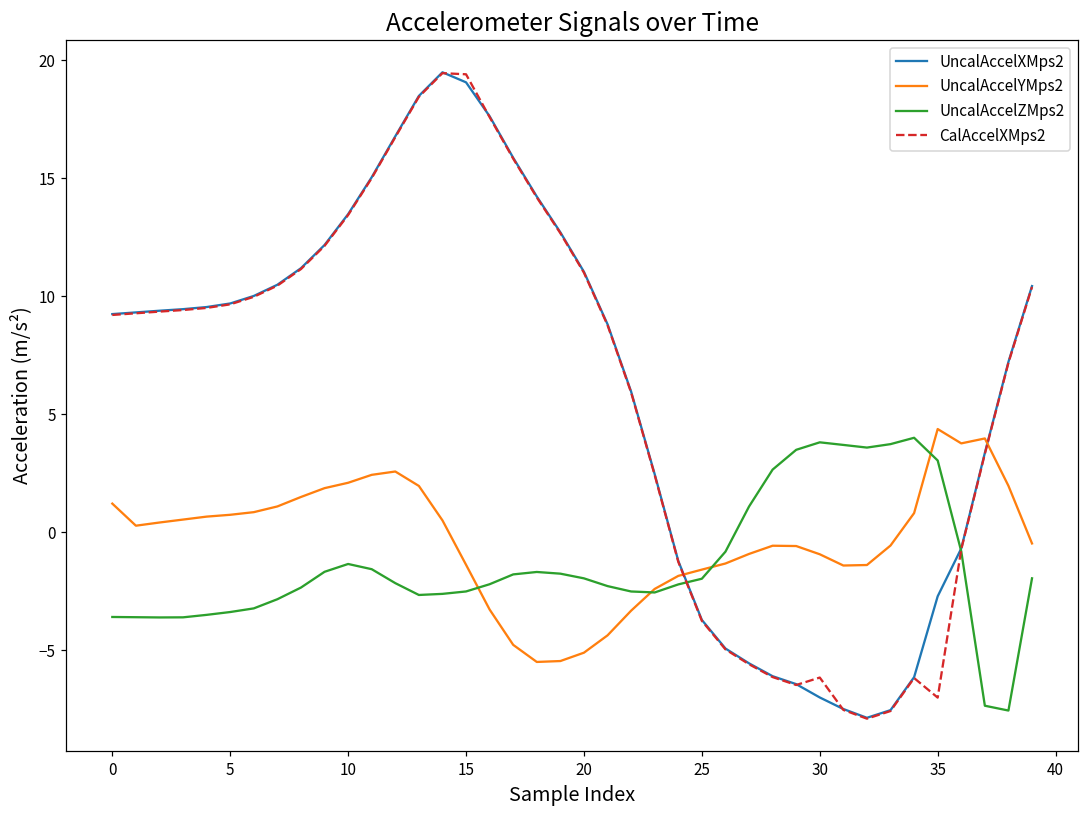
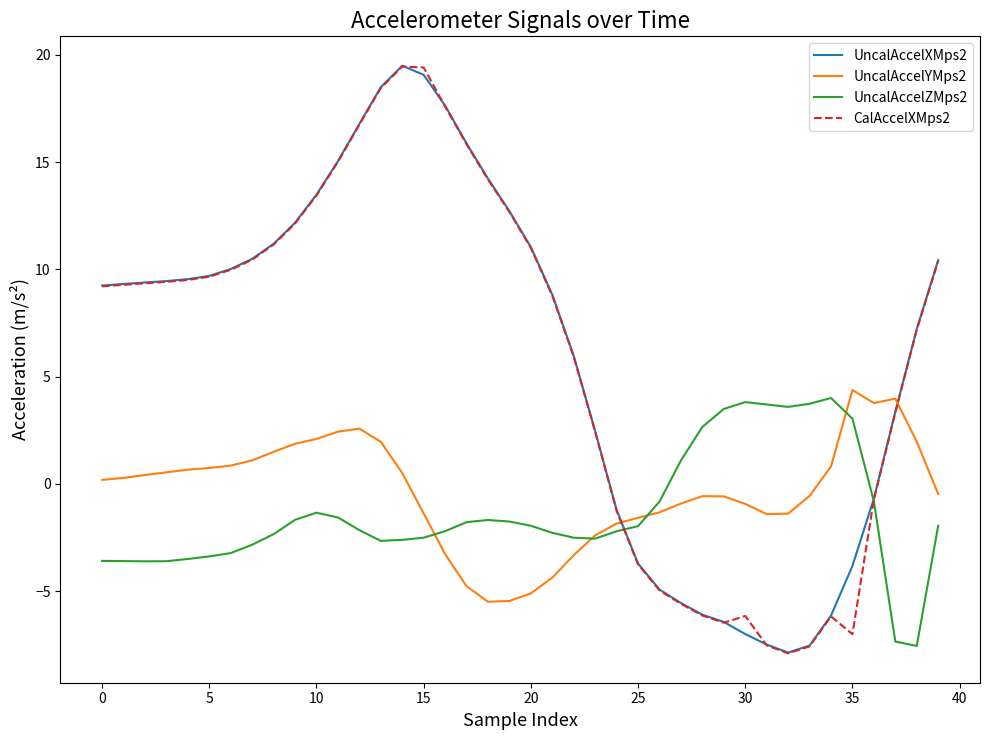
UncalAccelYMps2, 0: 1.2 -> 0.2
UncalAccelXMps2, 35: -2.7 -> -3.8
